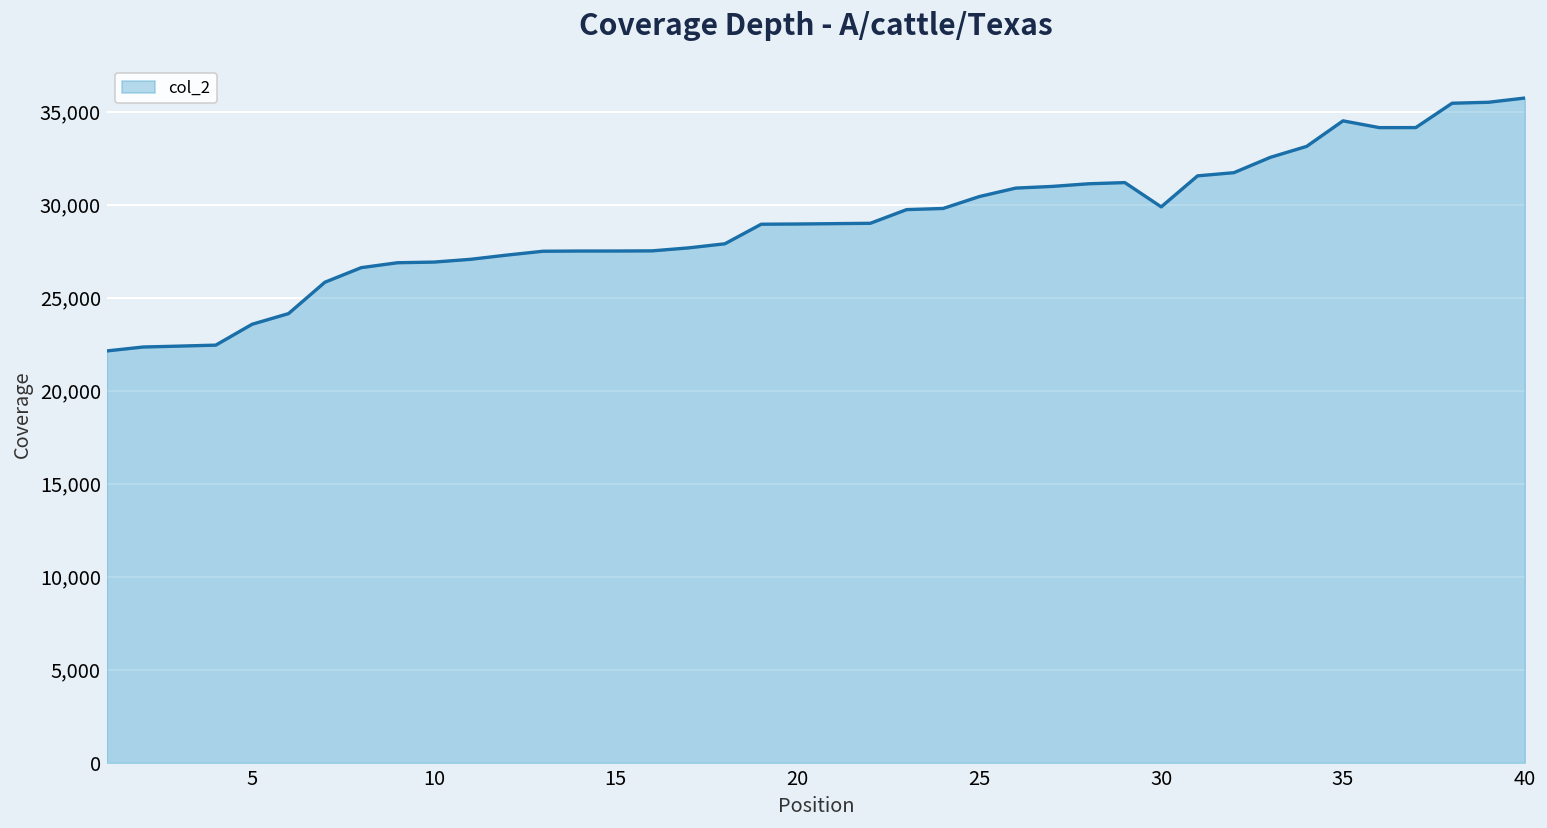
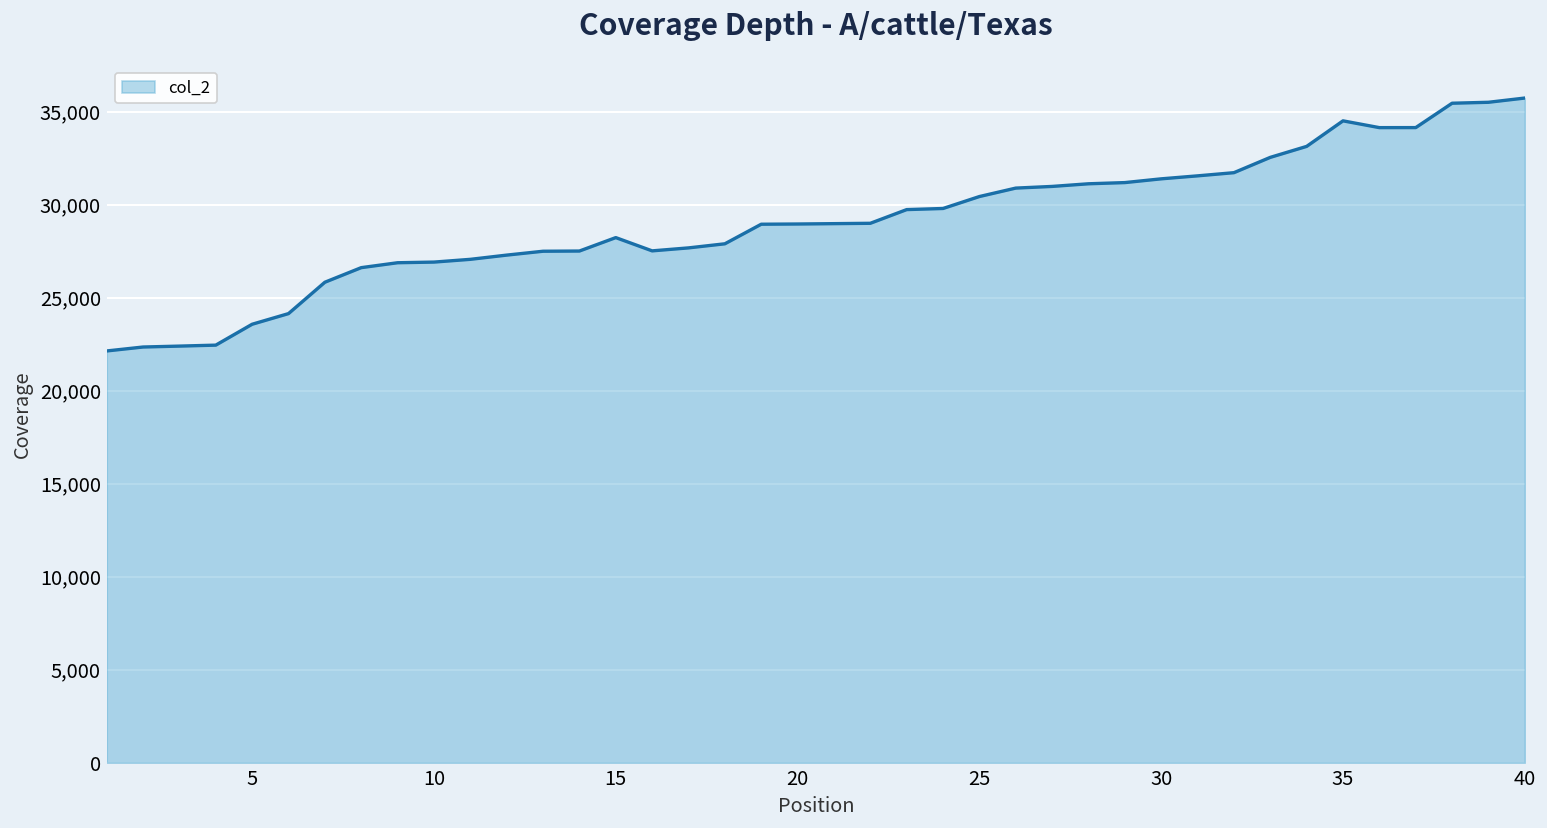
15: 27,500 -> 28,200
30: 29,900 -> 31,400
